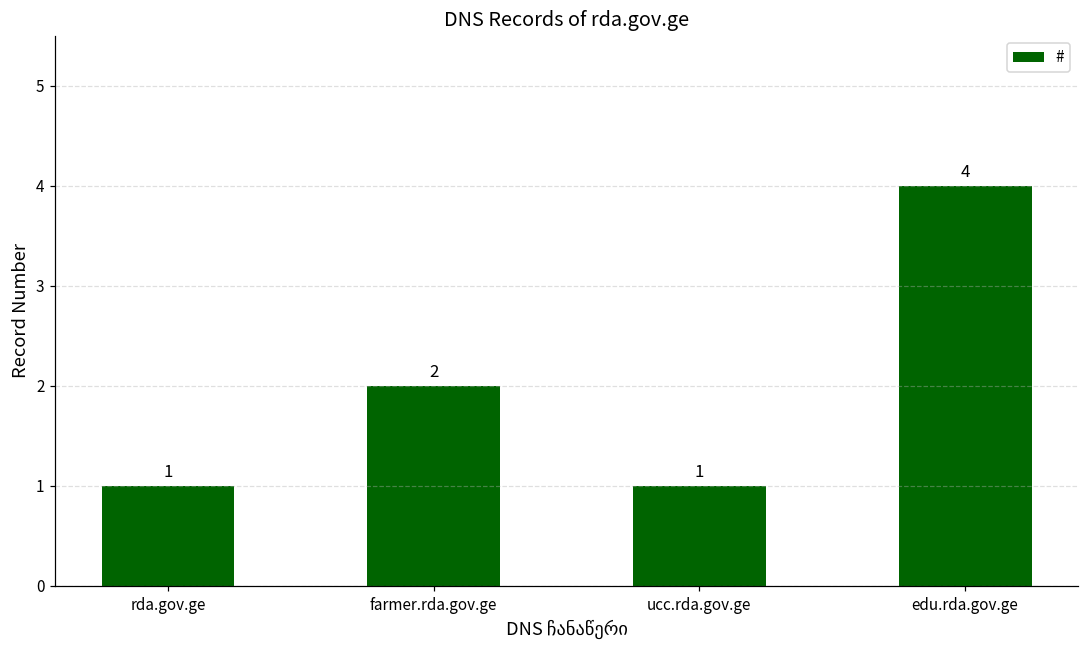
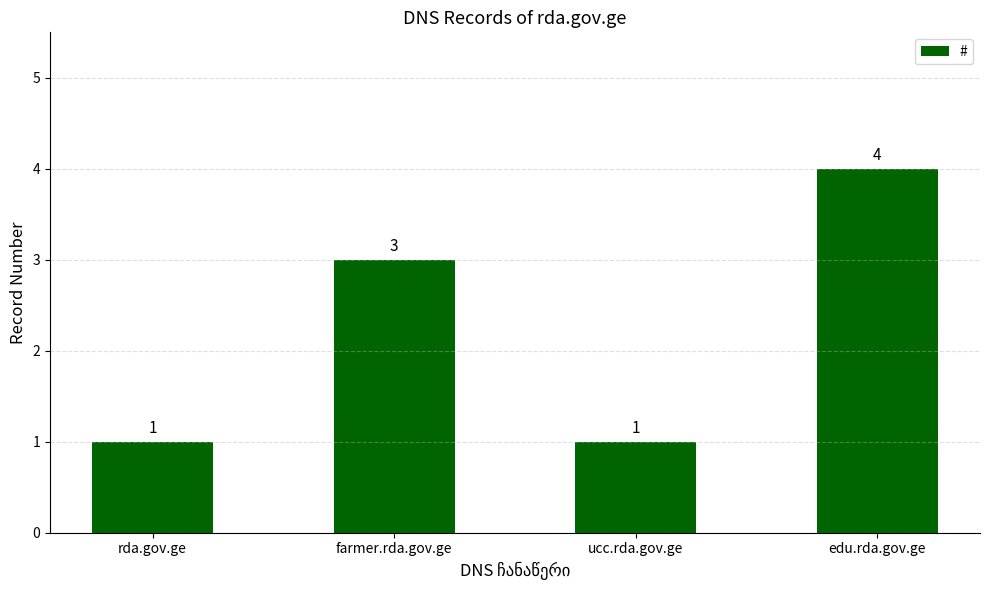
farmer.rda.gov.ge: 2 -> 3
